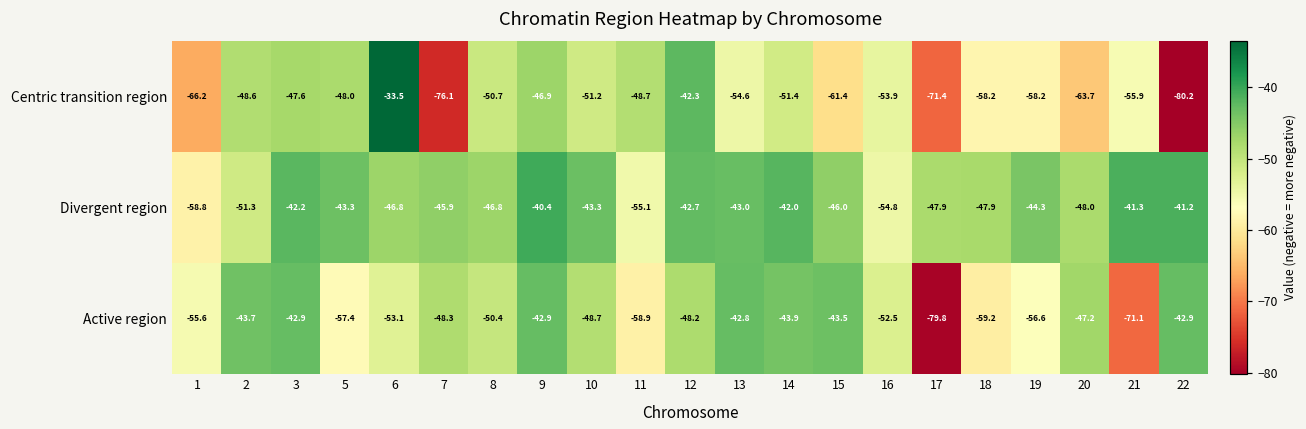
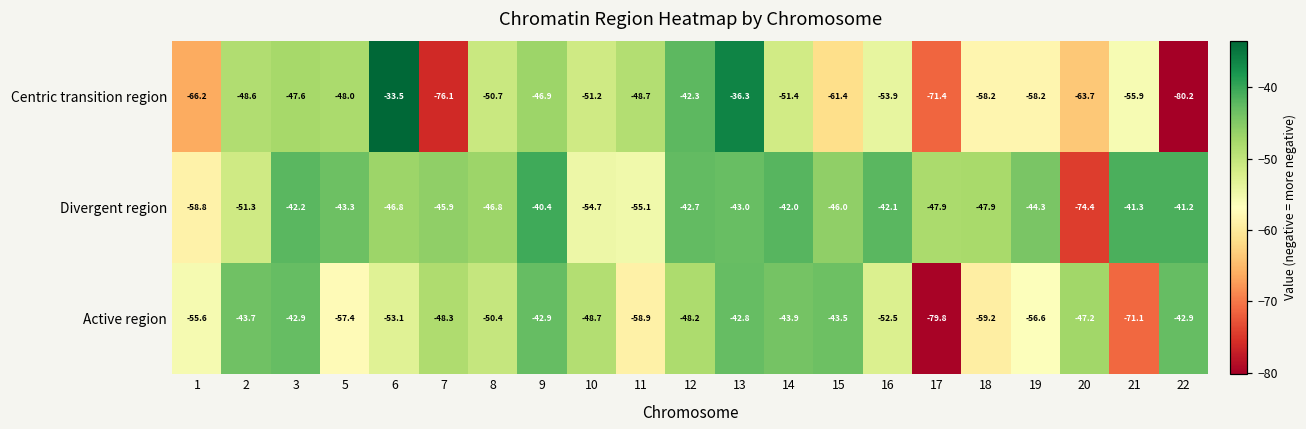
Centric transition region, 13: -54.6 -> -36.3
Divergent region, 10: -43.3 -> -54.7
Divergent region, 16: -54.8 -> -42.1
Divergent region, 20: -48.0 -> -74.4
